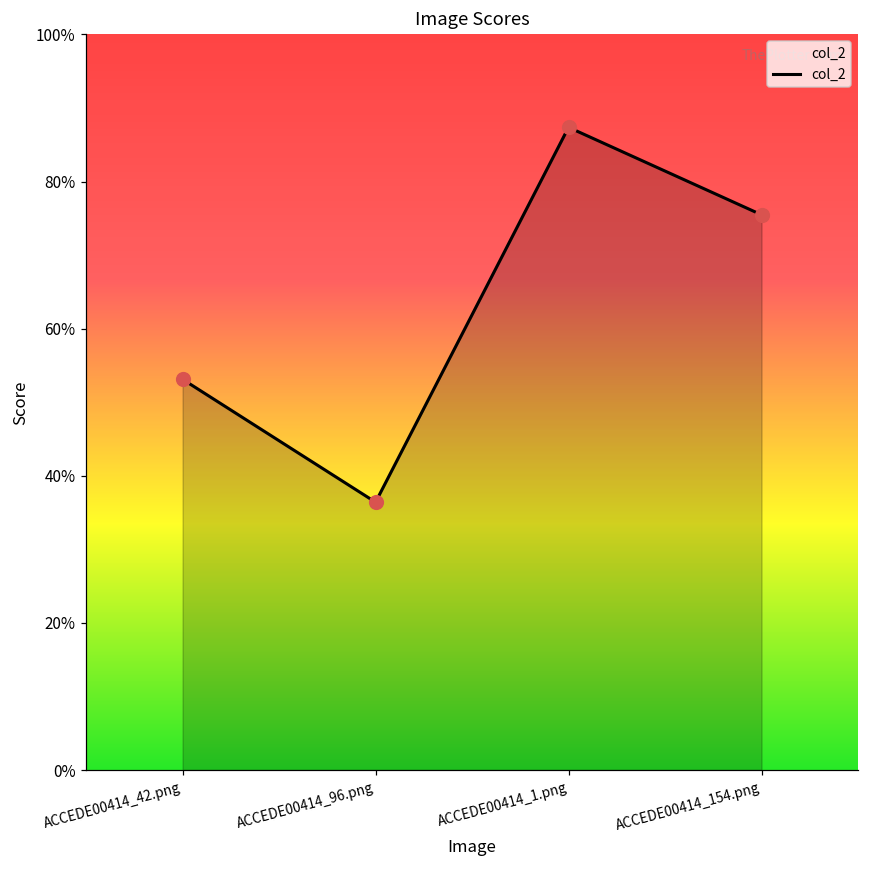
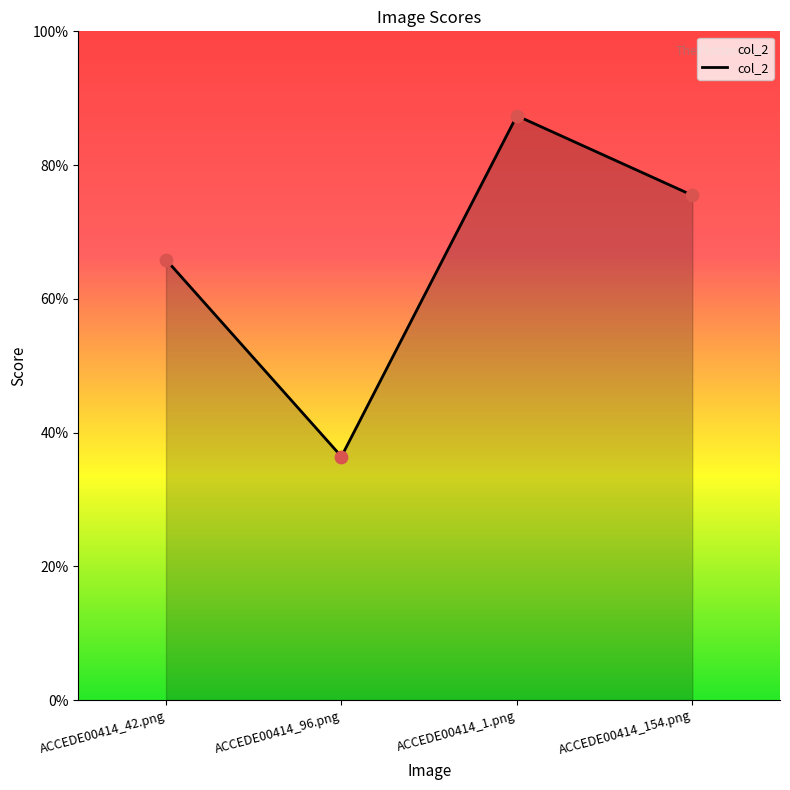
ACCEDE00414_42.png: 53% -> 66%
